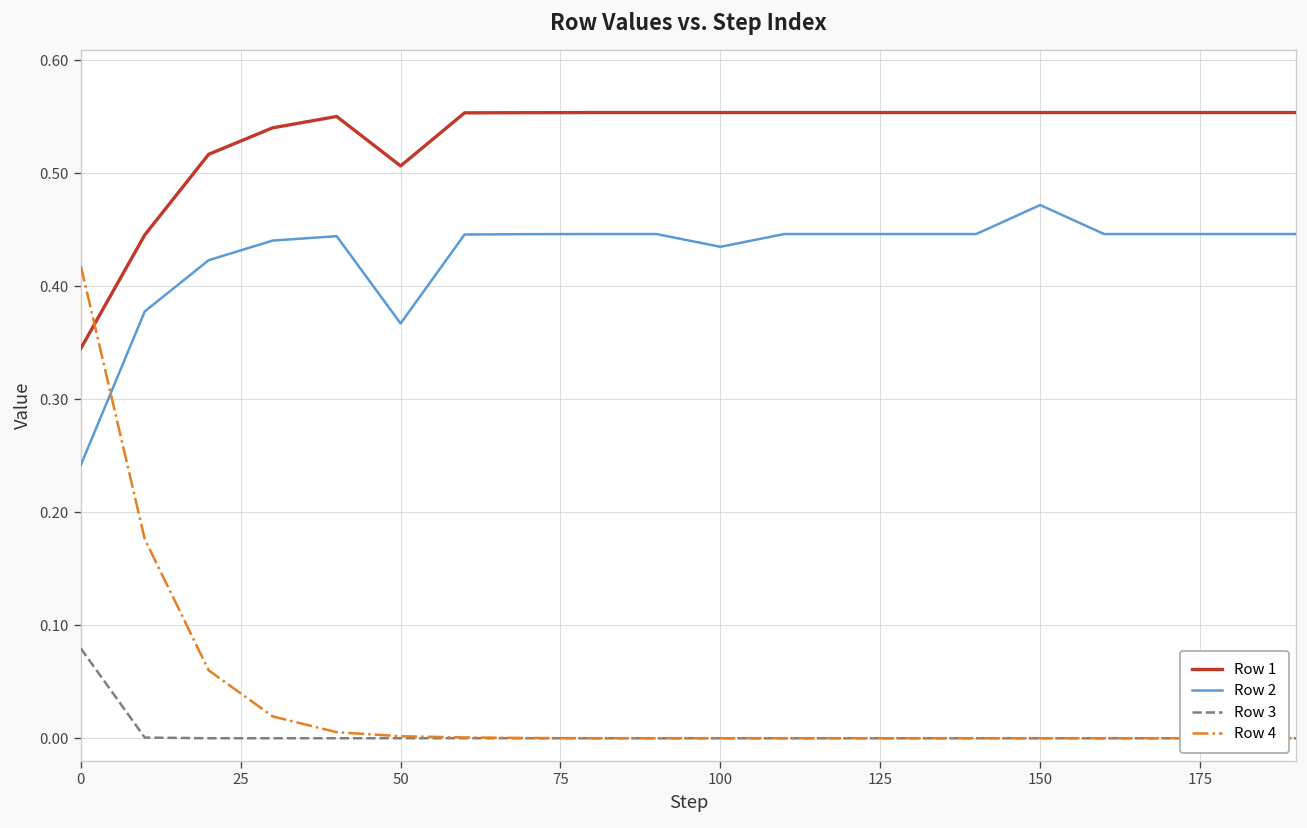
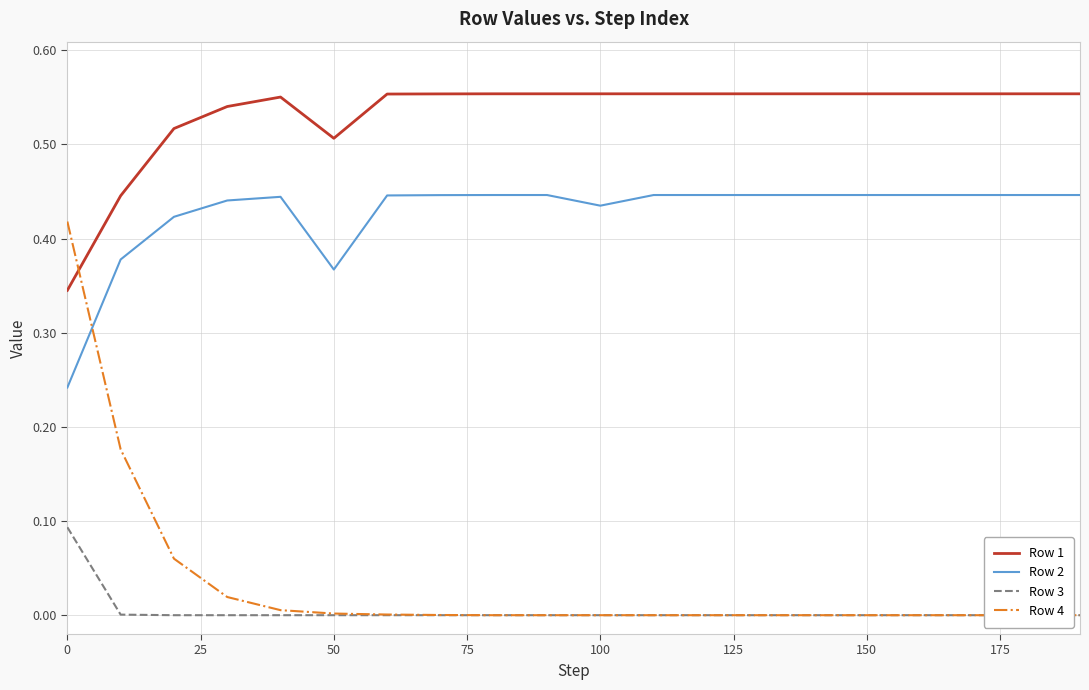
Row 3, 0: 0.08 -> 0.09
Row 2, 150: 0.47 -> 0.45
